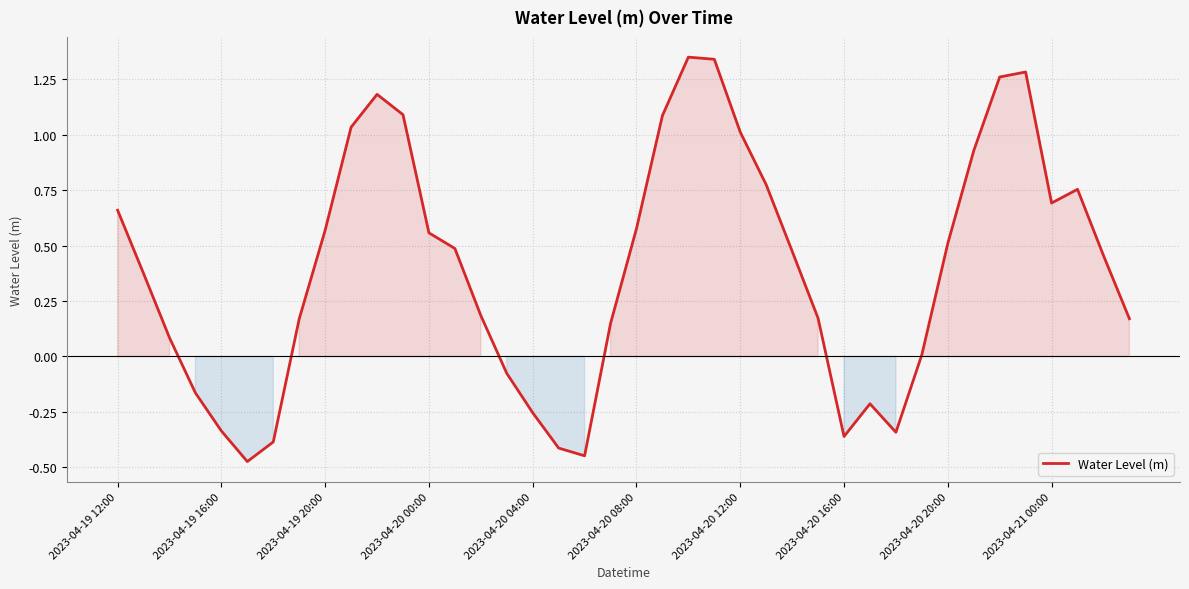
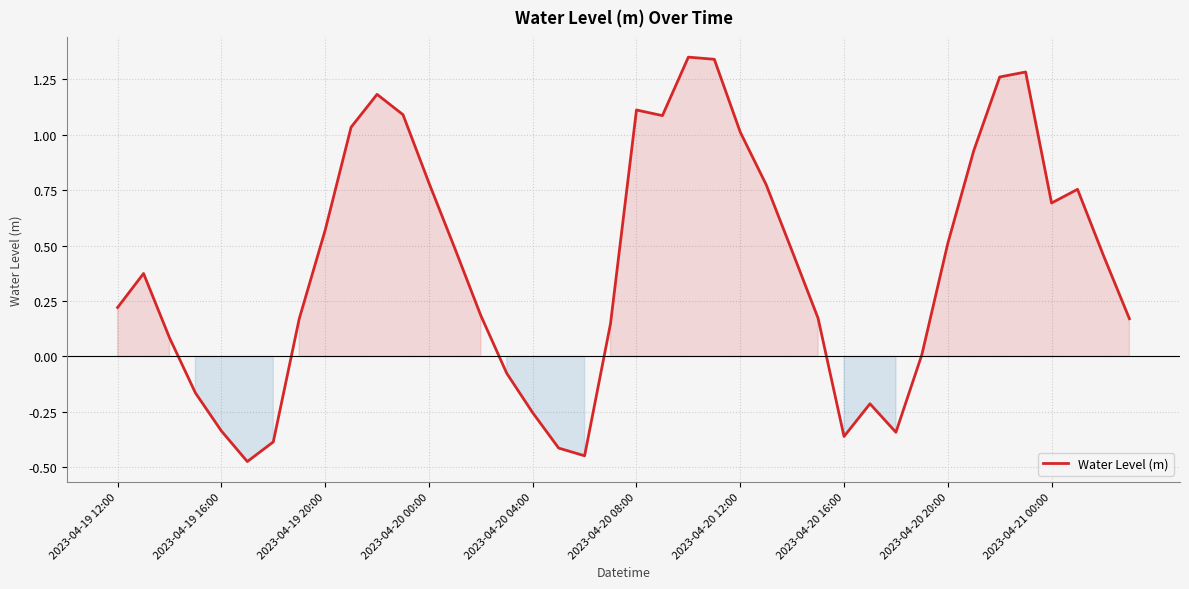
2023-04-19 12:00: 0.66 -> 0.22
2023-04-20 00:00: 0.56 -> 0.78
2023-04-20 08:00: 0.58 -> 1.11
